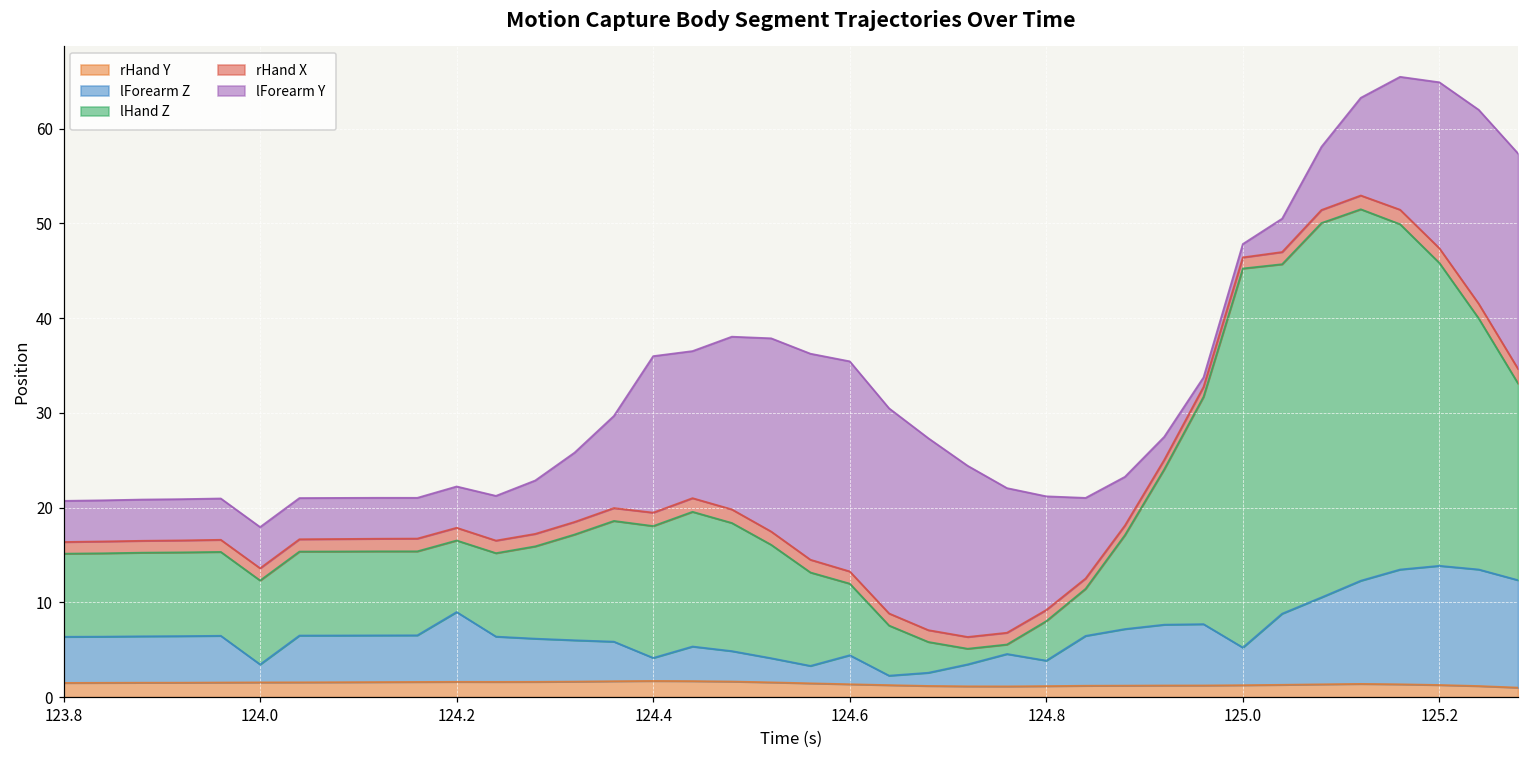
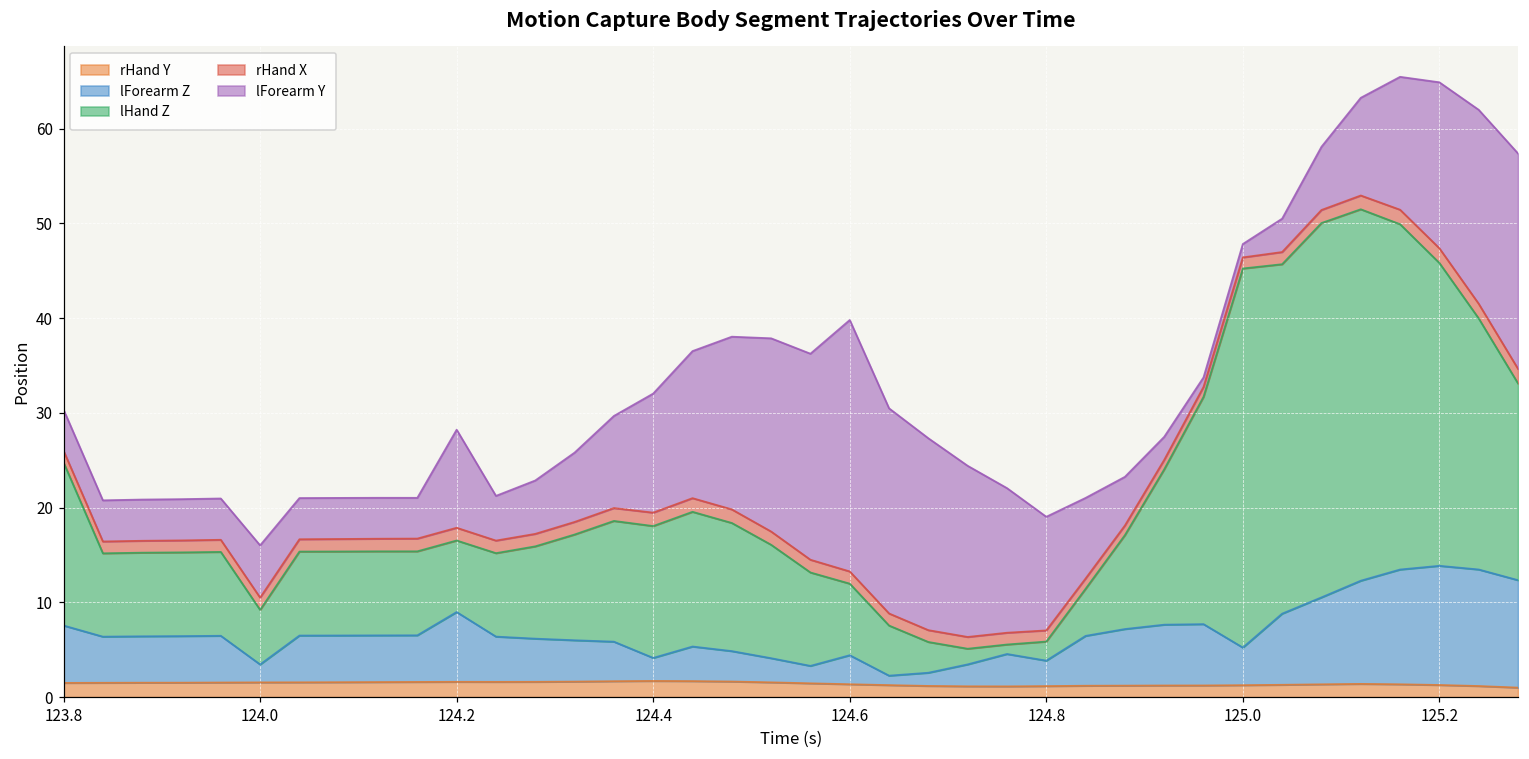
lForearm Z, 123.8: 5 -> 6
lHand Z, 123.8: 9 -> 17
lHand Z, 124.0: 9 -> 6
lForearm Y, 124.0: 4 -> 6
lForearm Y, 124.2: 4 -> 10
lForearm Y, 124.4: 17 -> 13
lForearm Y, 124.6: 22 -> 27
lHand Z, 124.8: 4 -> 2
